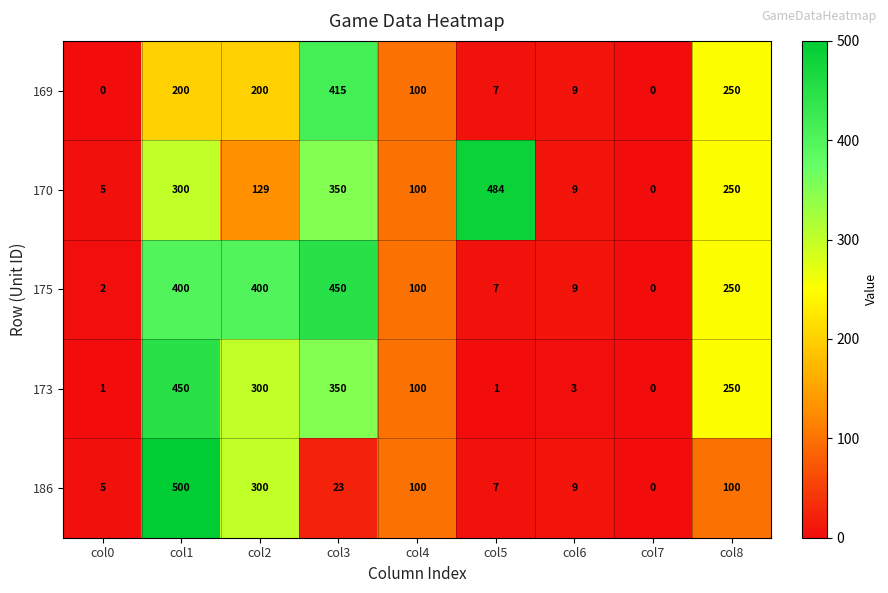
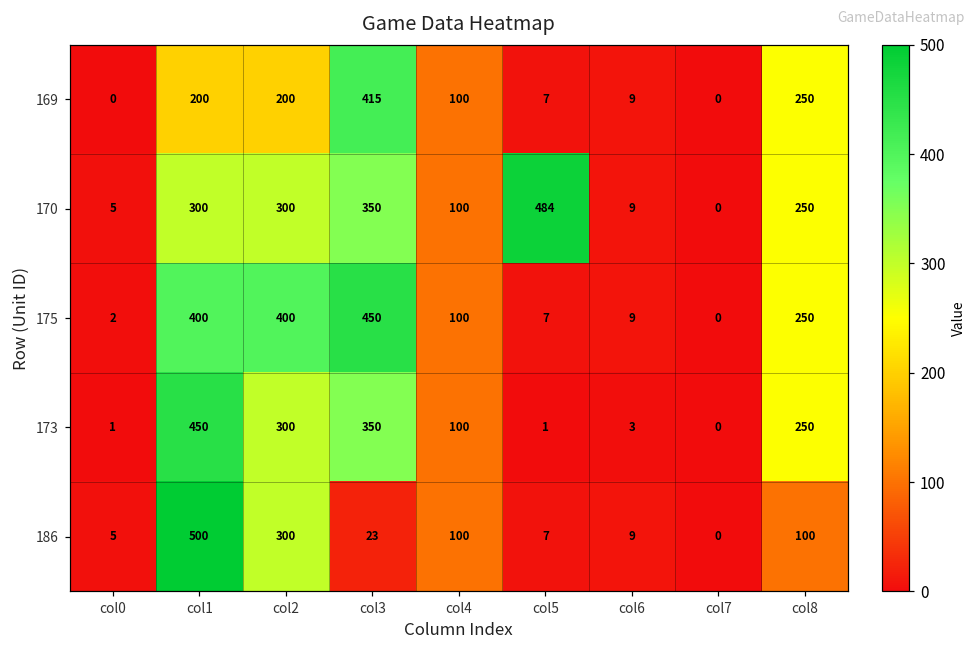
170, col2: 129 -> 300
